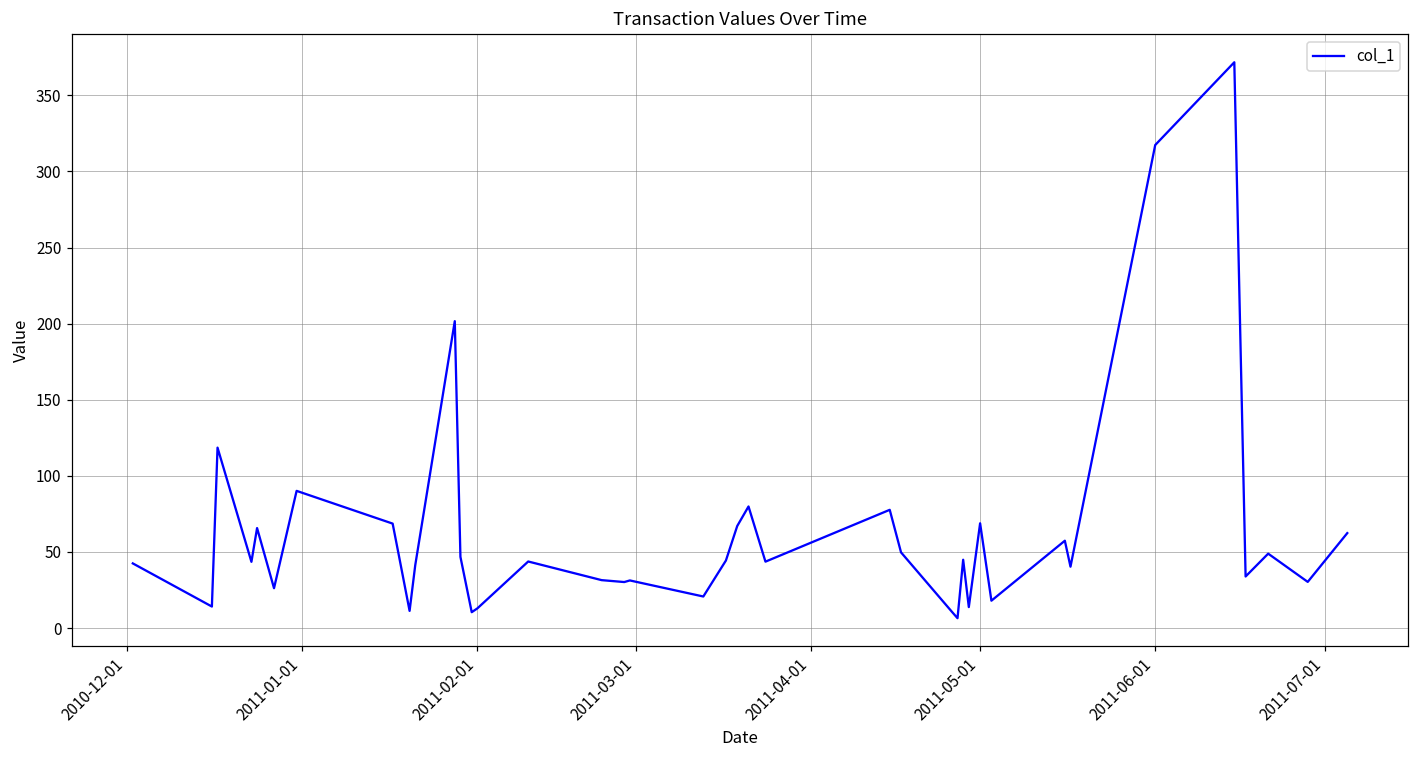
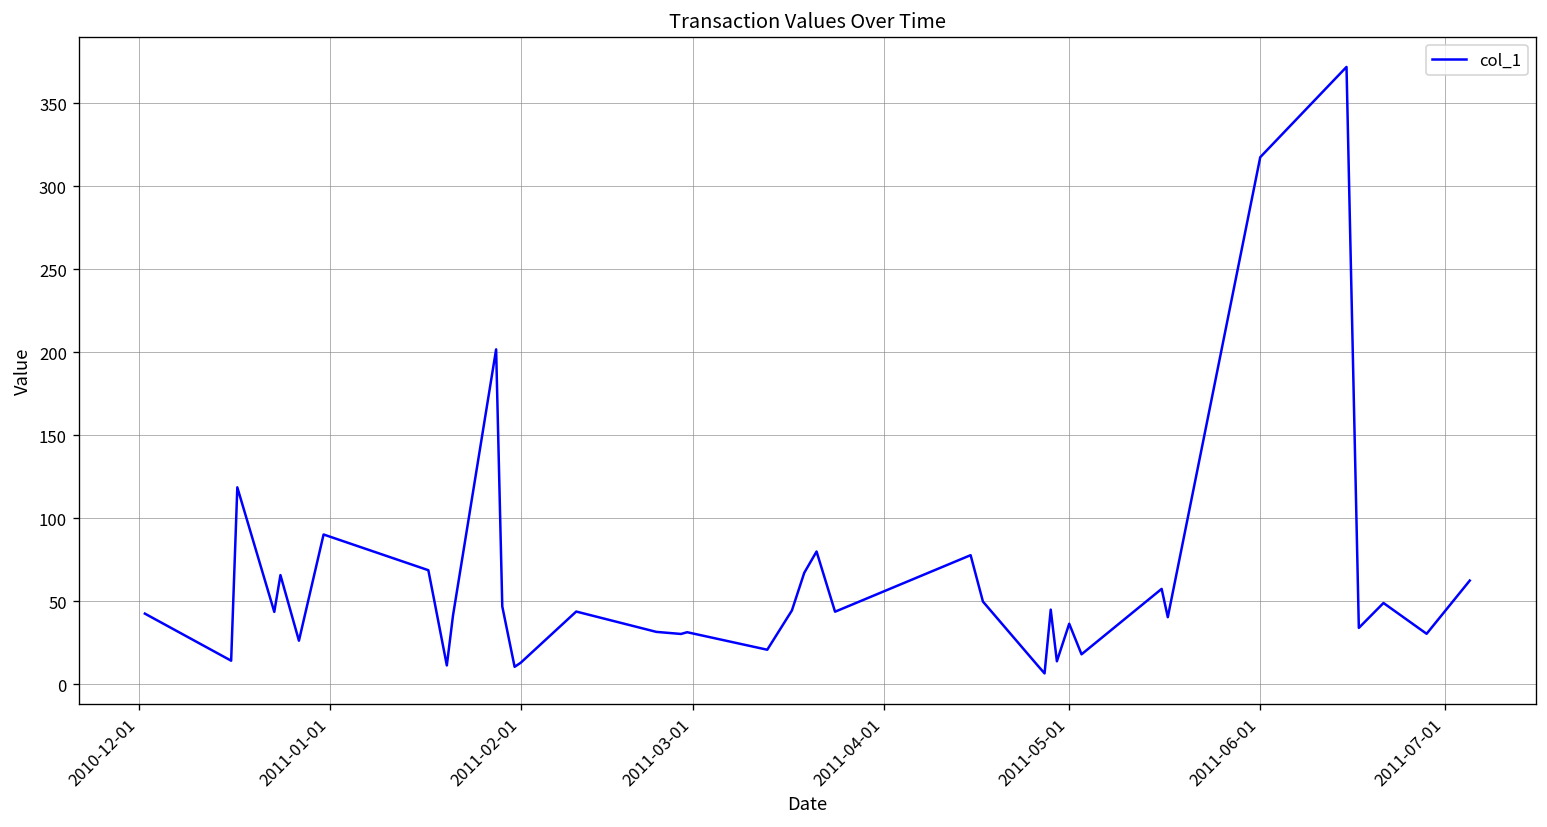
2011-05-01: 69 -> 36
